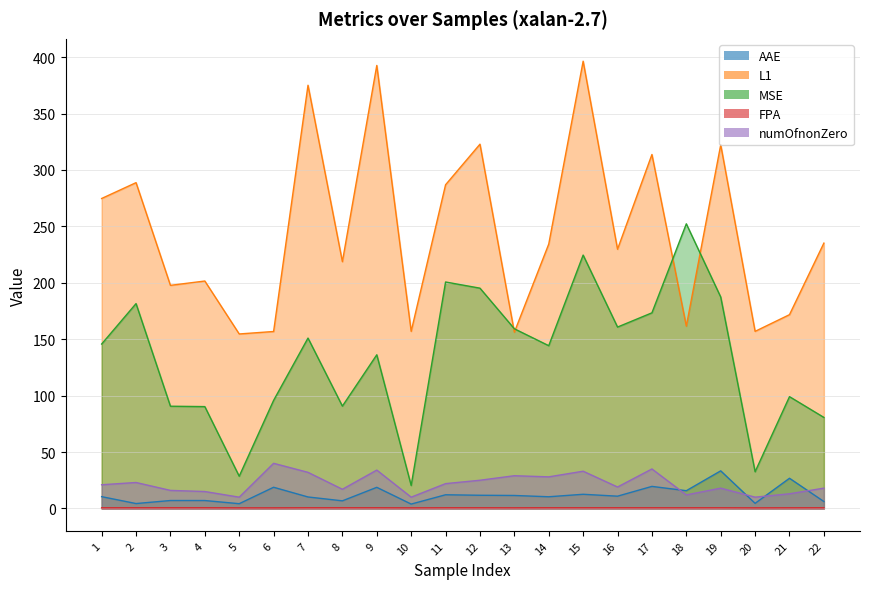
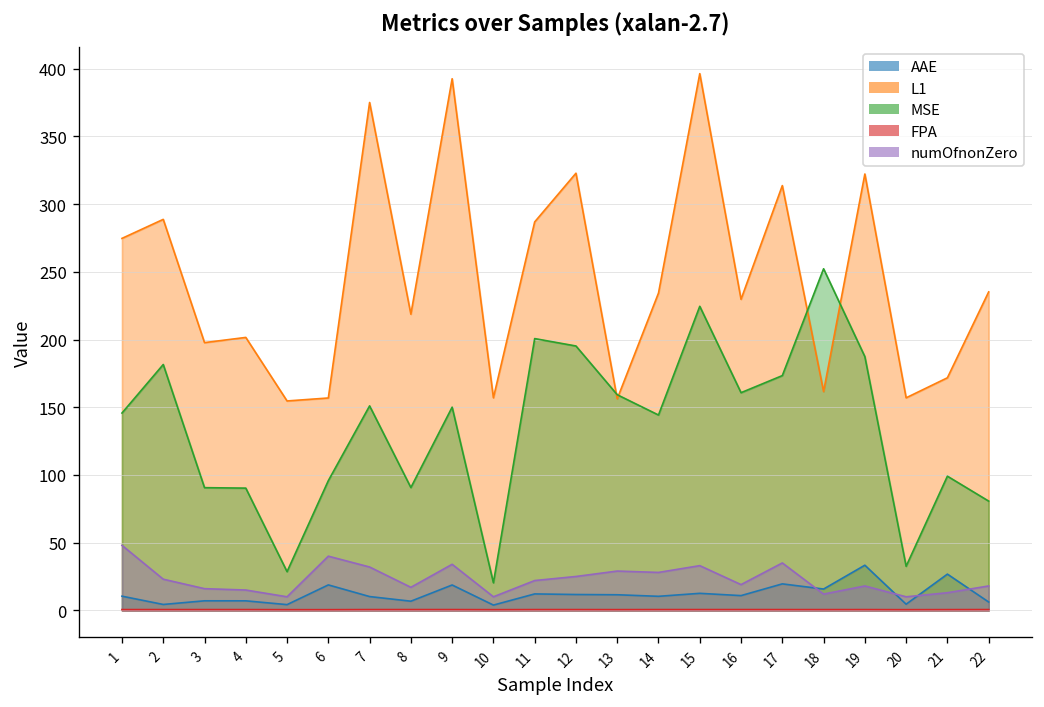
numOfnonZero, 1: 21 -> 48
MSE, 9: 136 -> 150
